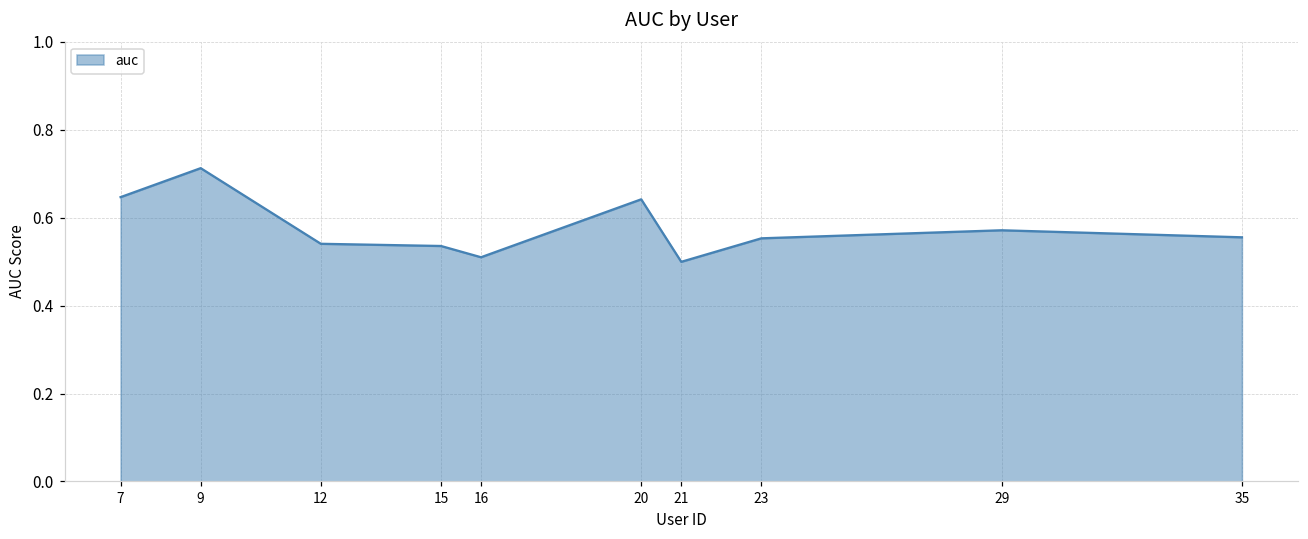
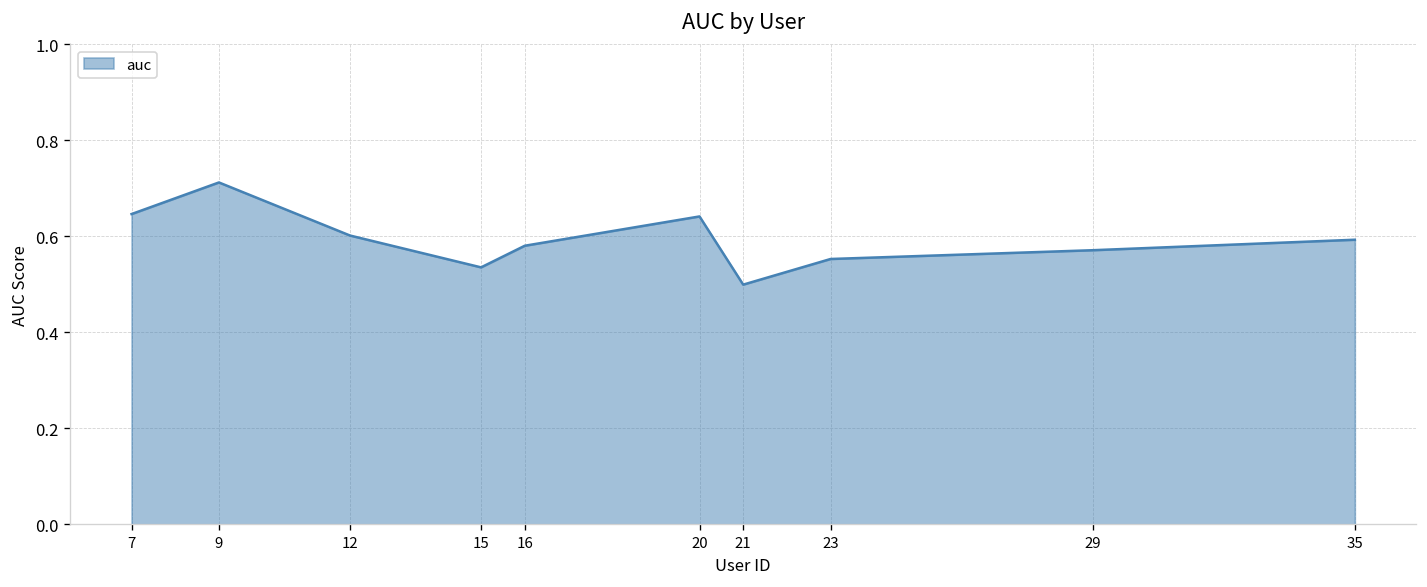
12: 0.54 -> 0.60
16: 0.51 -> 0.58
35: 0.56 -> 0.59
